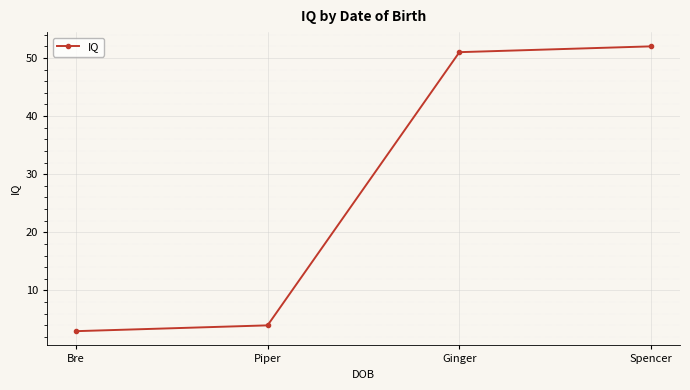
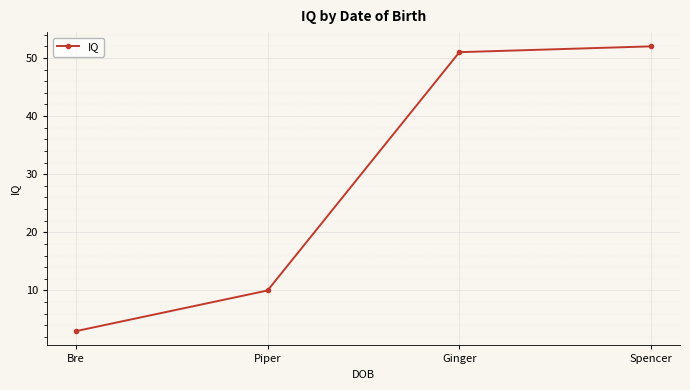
Piper: 4 -> 10
